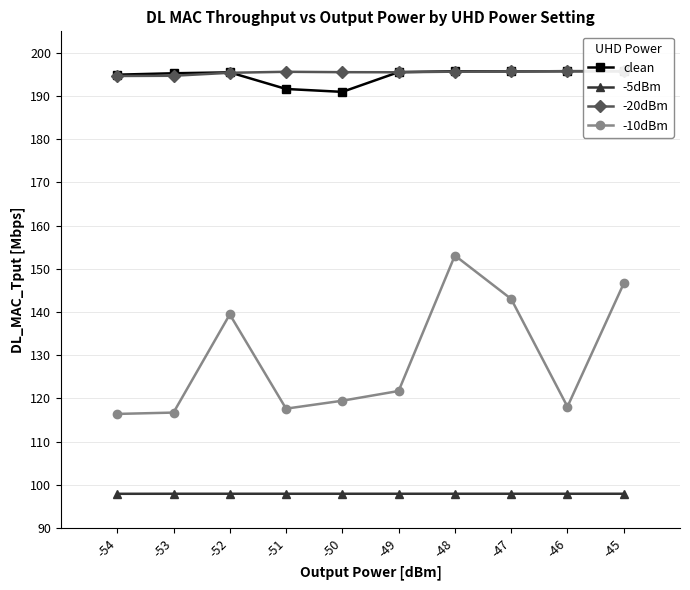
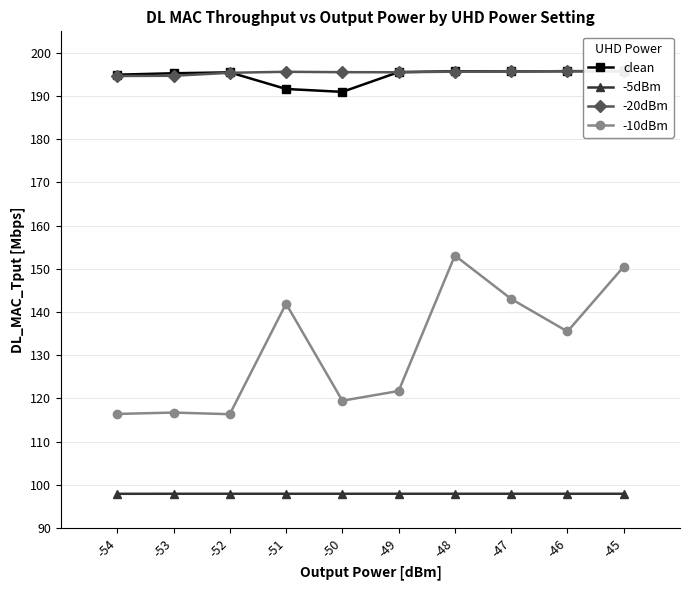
-10dBm, -52: 139 -> 116
-10dBm, -51: 118 -> 142
-10dBm, -46: 118 -> 135
-10dBm, -45: 147 -> 151
